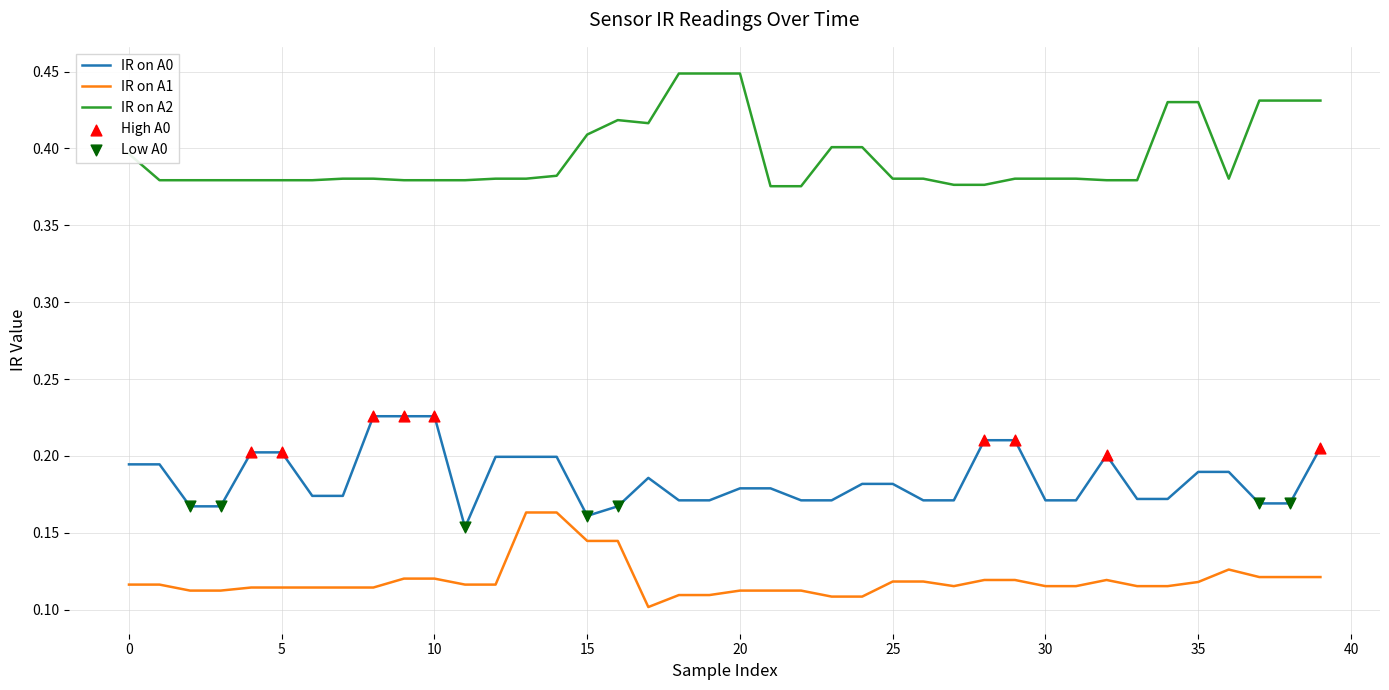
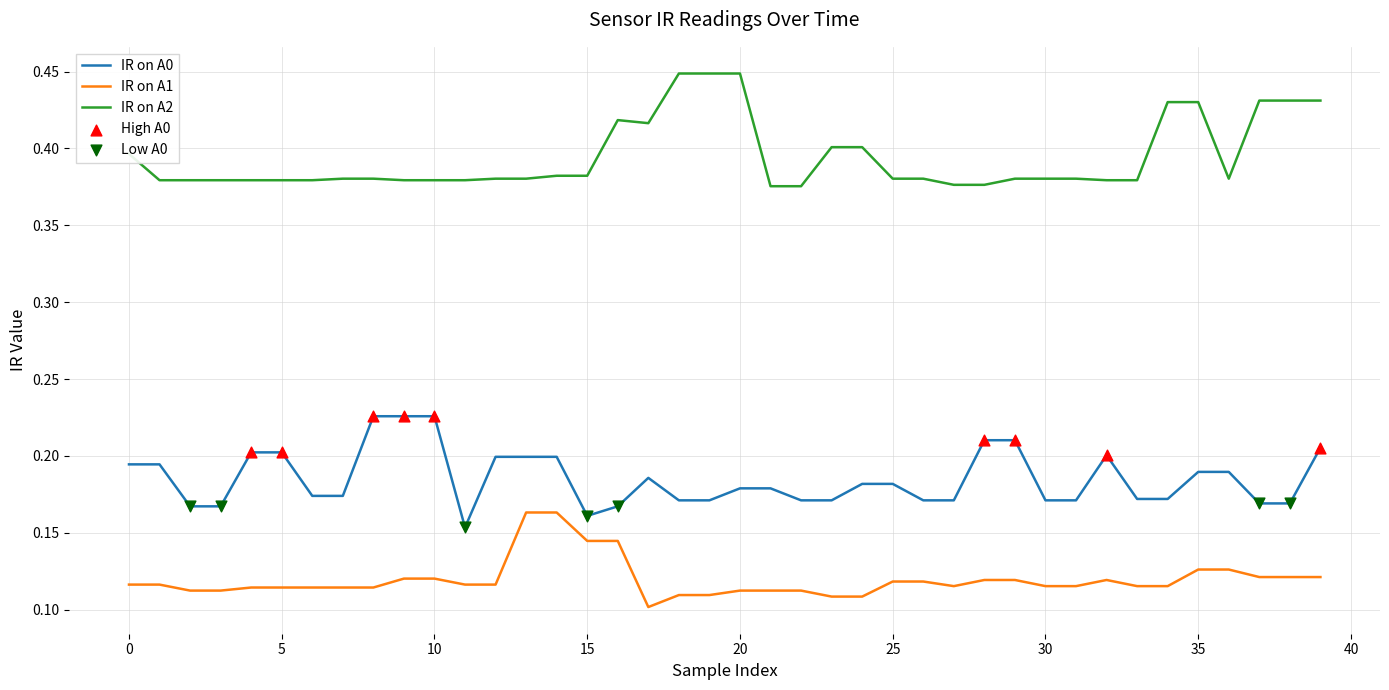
IR on A2, 15: 0.409 -> 0.382
IR on A1, 35: 0.118 -> 0.126
